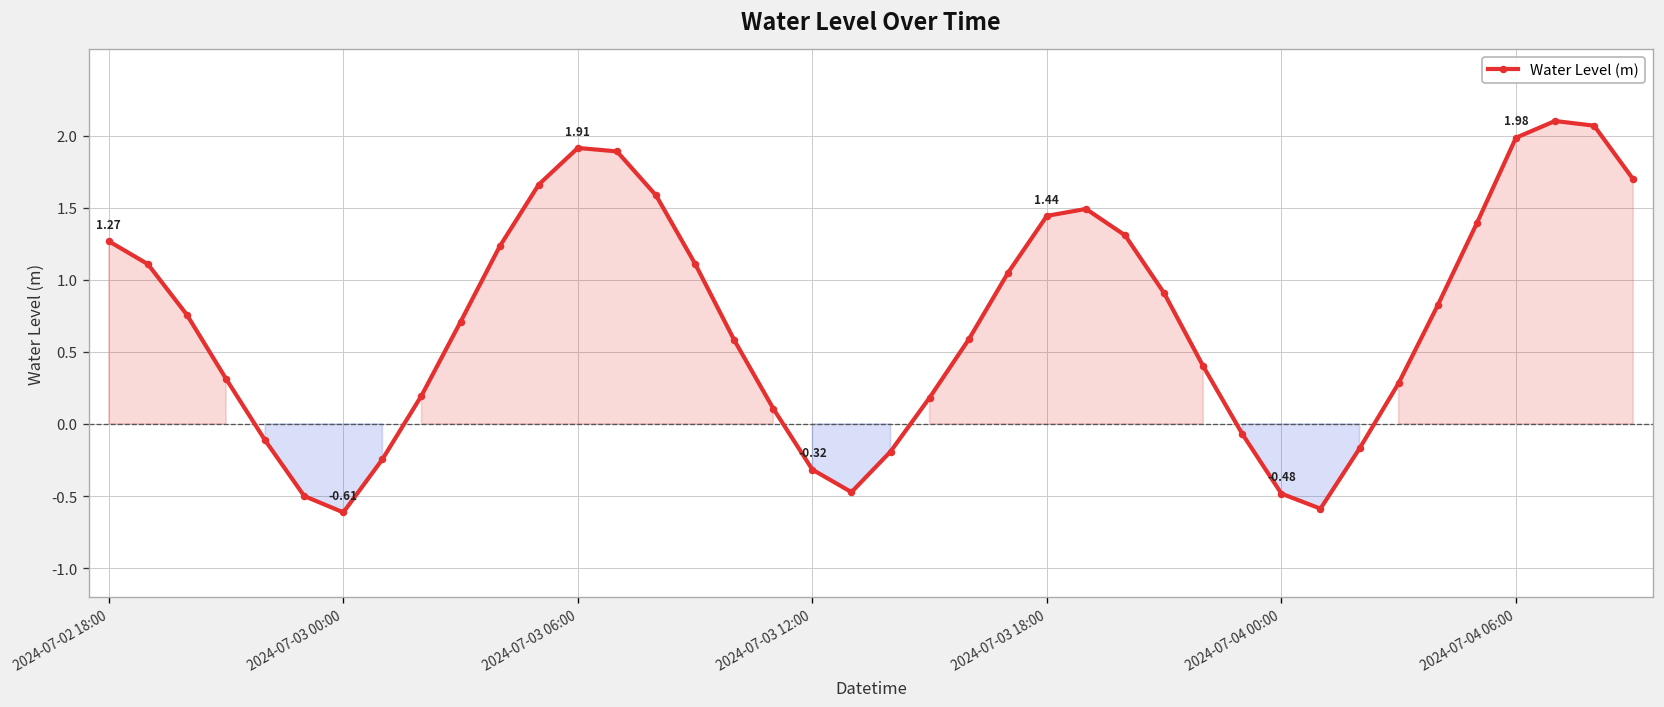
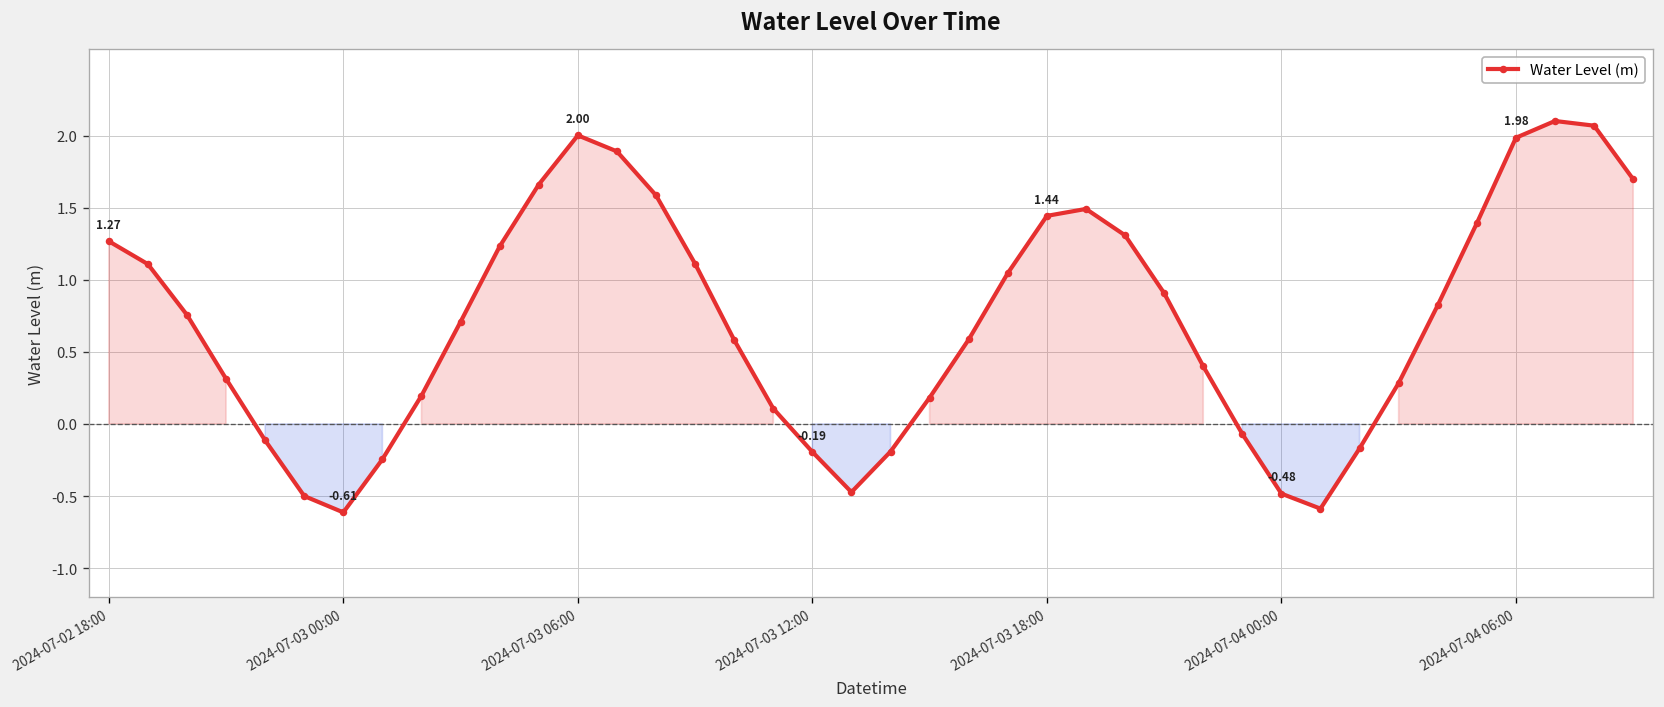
2024-07-03 06:00: 1.91 -> 2.00
2024-07-03 12:00: -0.32 -> -0.19
